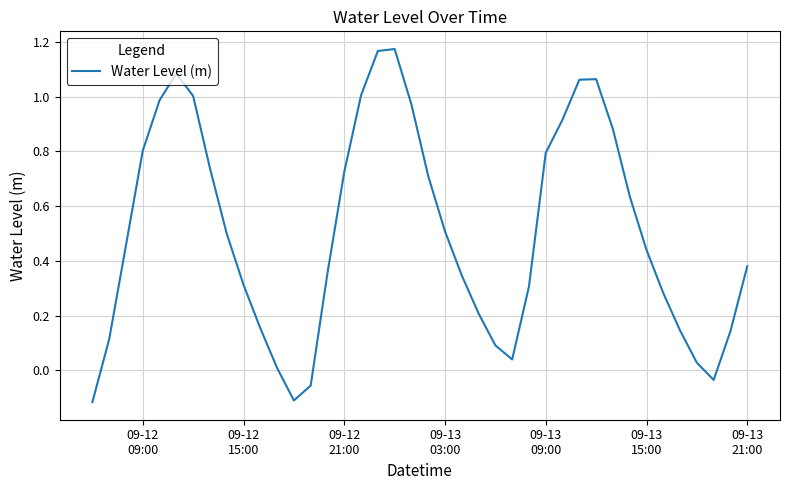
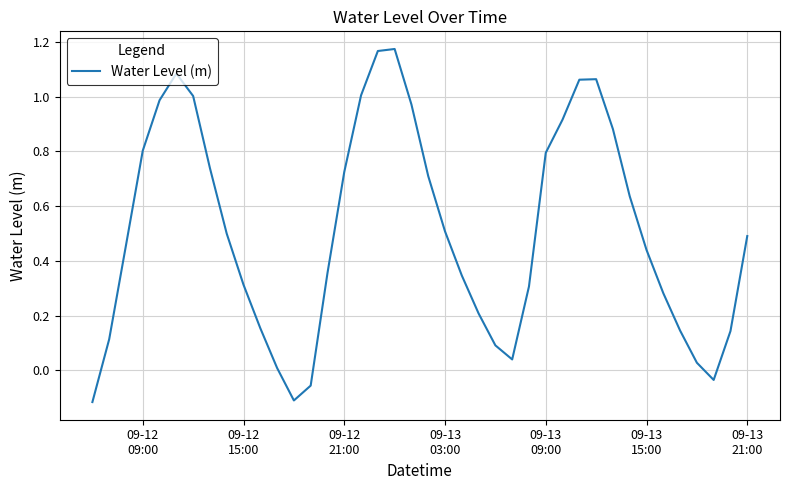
09-13 21:00: 0.38 -> 0.49
